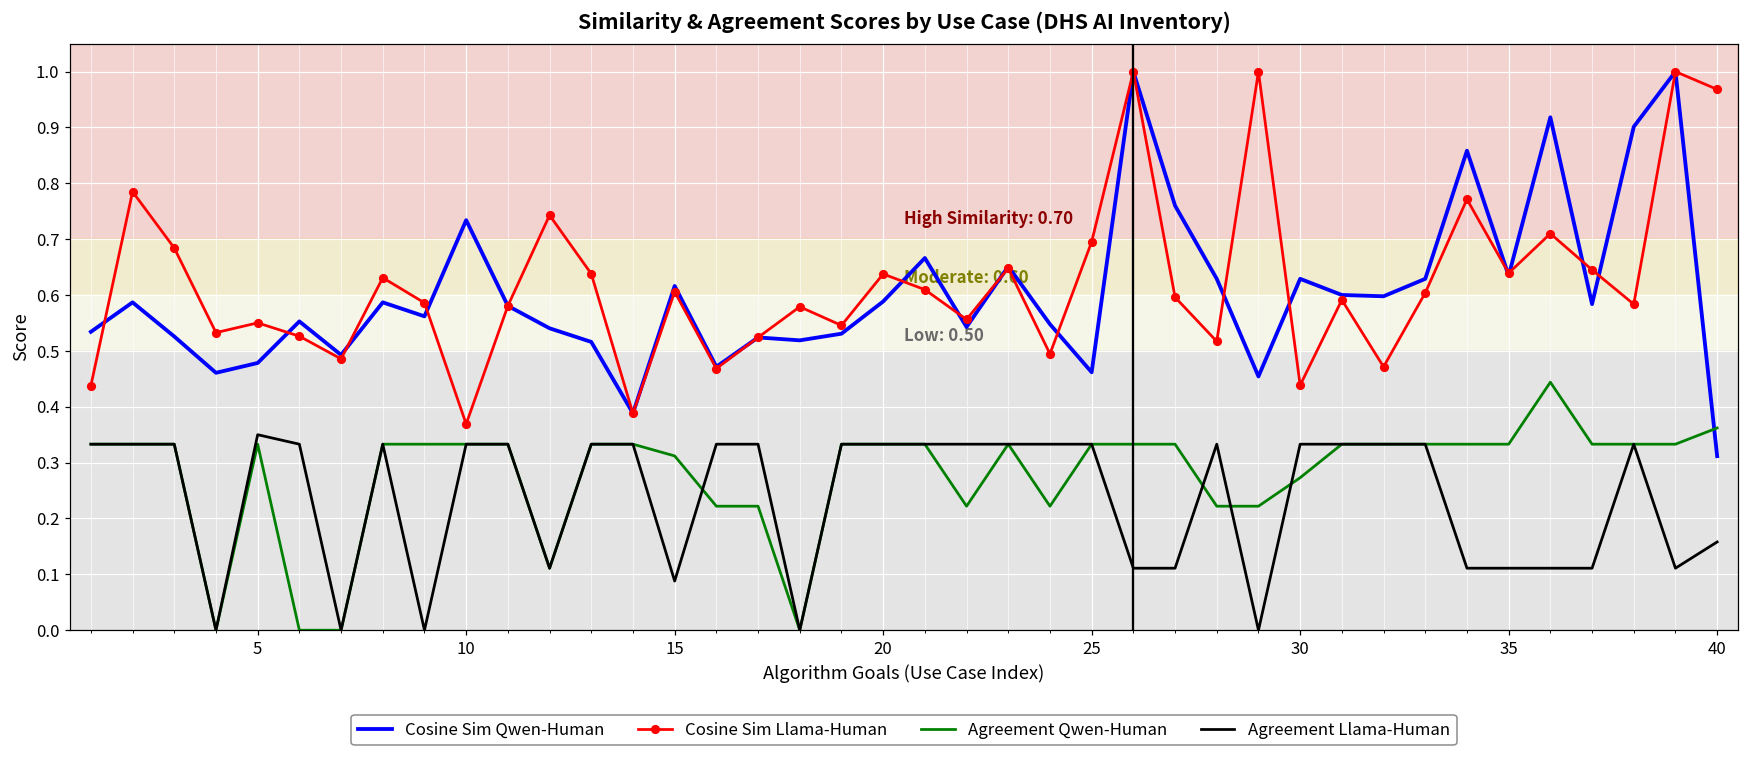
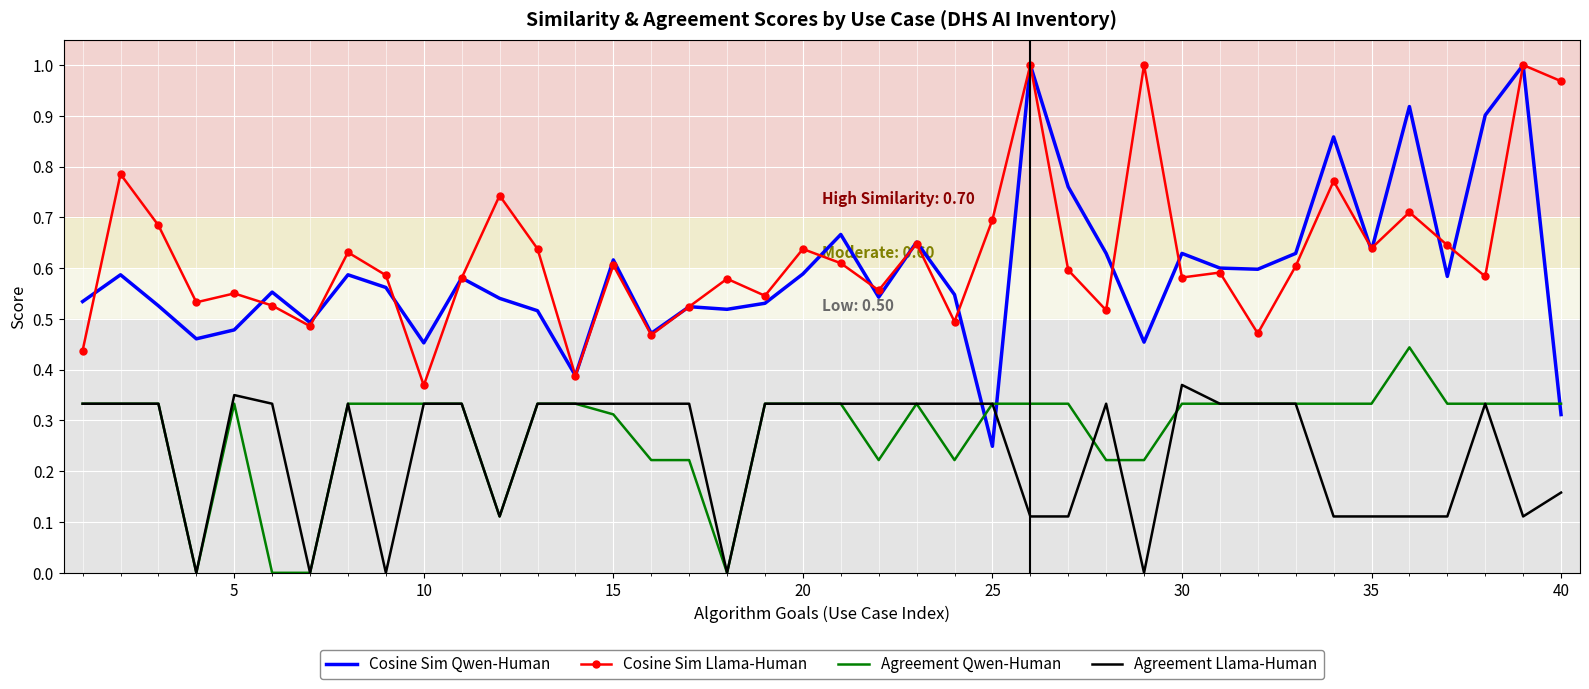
Cosine Sim Qwen-Human, 10: 0.73 -> 0.45
Agreement Llama-Human, 15: 0.09 -> 0.33
Cosine Sim Qwen-Human, 25: 0.46 -> 0.25
Cosine Sim Llama-Human, 30: 0.44 -> 0.58
Agreement Qwen-Human, 30: 0.27 -> 0.33
Agreement Llama-Human, 30: 0.33 -> 0.37
Agreement Qwen-Human, 40: 0.36 -> 0.33
